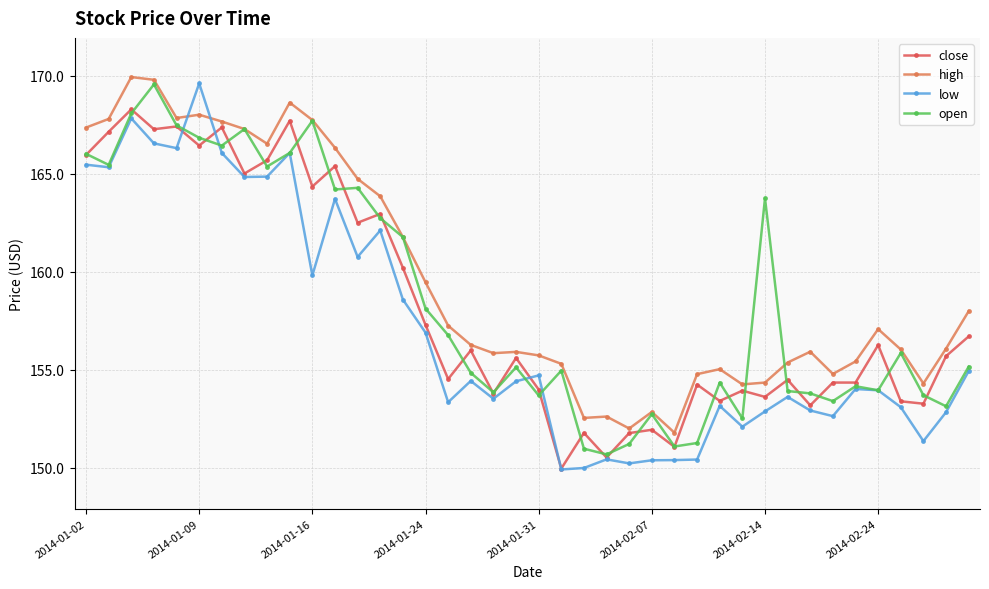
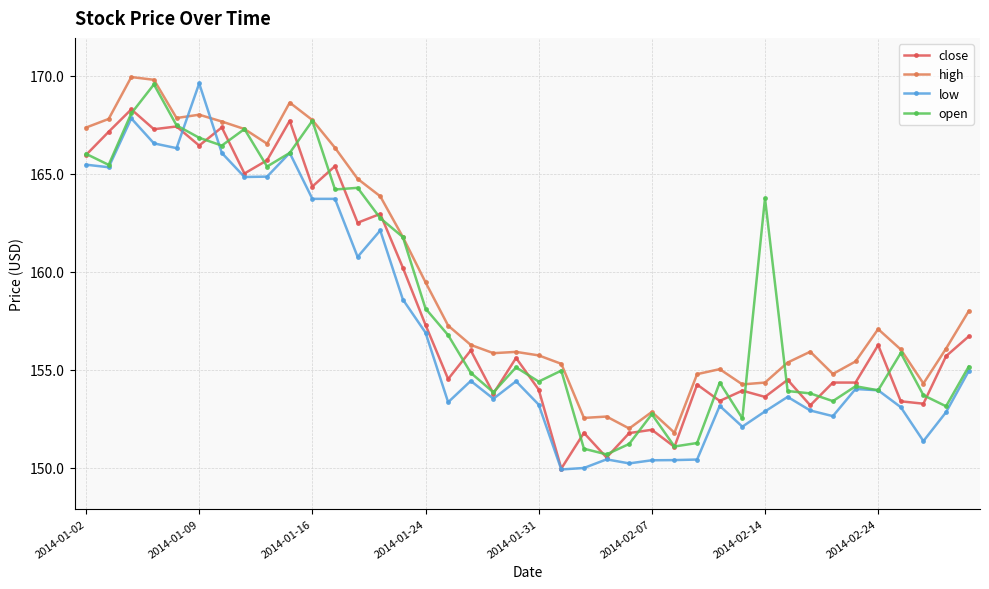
low, 2014-01-16: 159.8 -> 163.7
low, 2014-01-31: 154.7 -> 153.2
open, 2014-01-31: 153.7 -> 154.4
